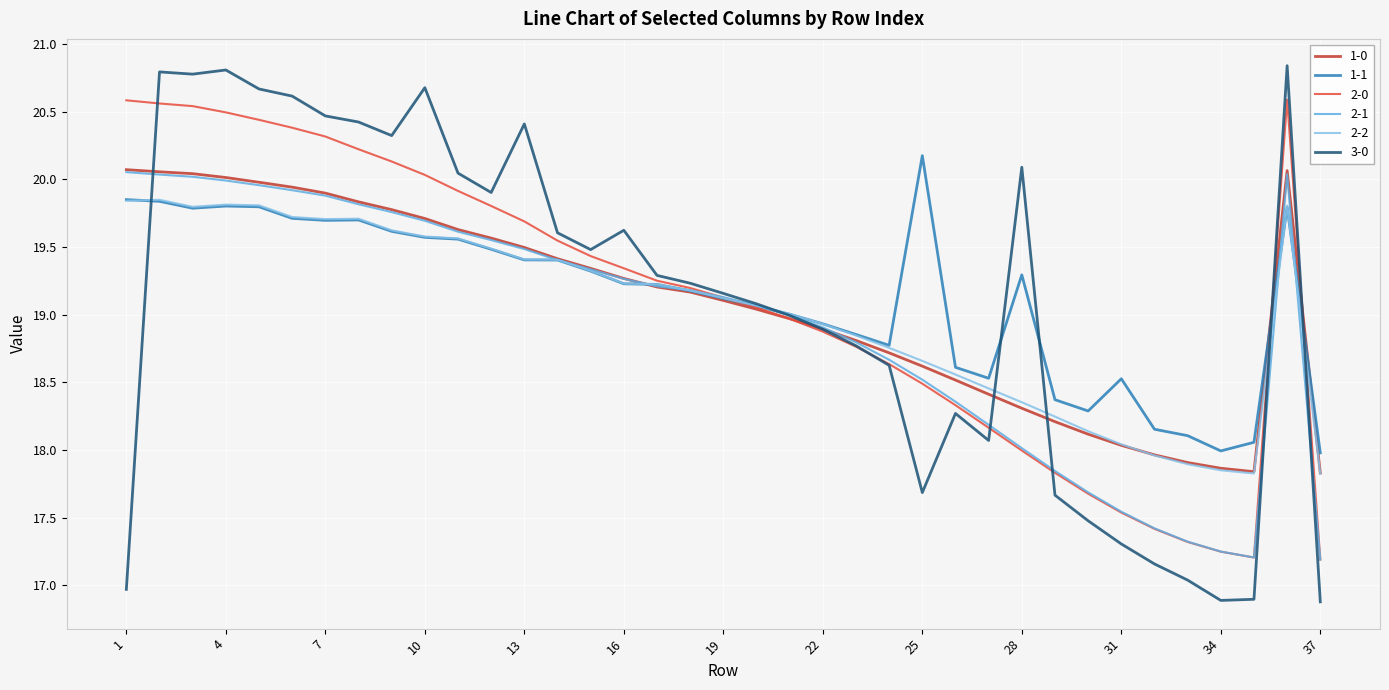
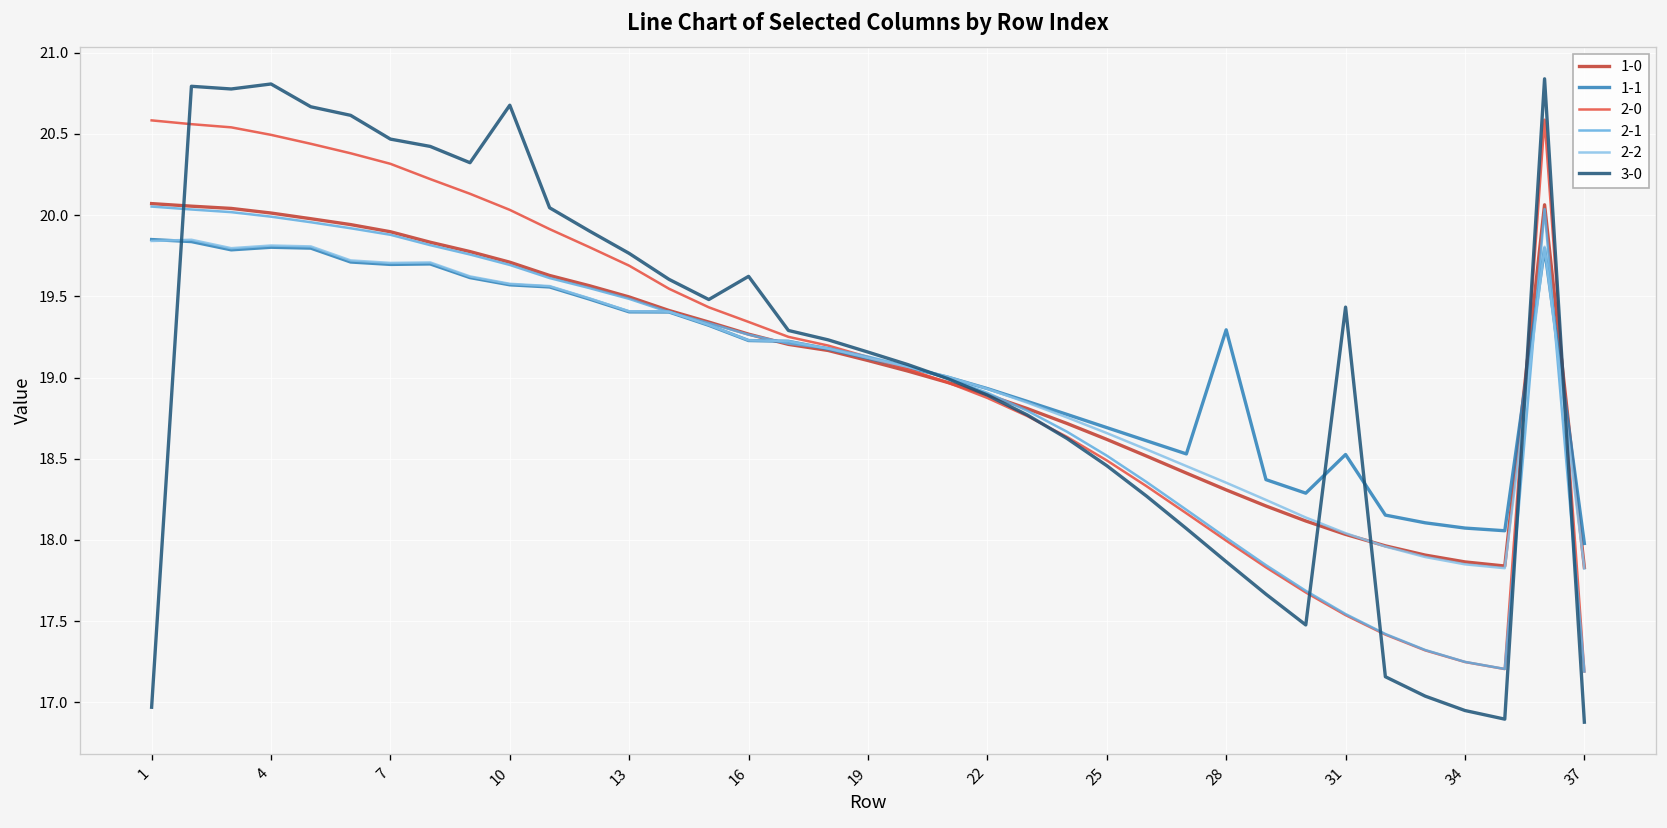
3-0, 13: 20.41 -> 19.76
1-1, 25: 20.17 -> 18.69
3-0, 25: 17.69 -> 18.46
3-0, 28: 20.09 -> 17.87
3-0, 31: 17.31 -> 19.43
1-1, 34: 17.99 -> 18.07
3-0, 34: 16.89 -> 16.95
